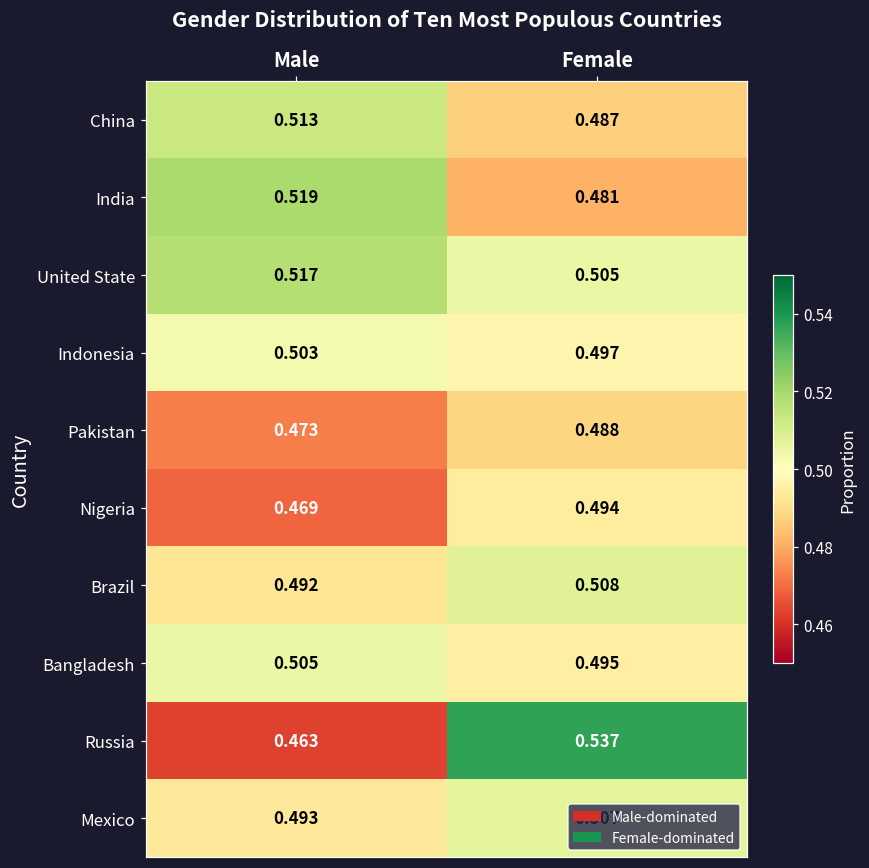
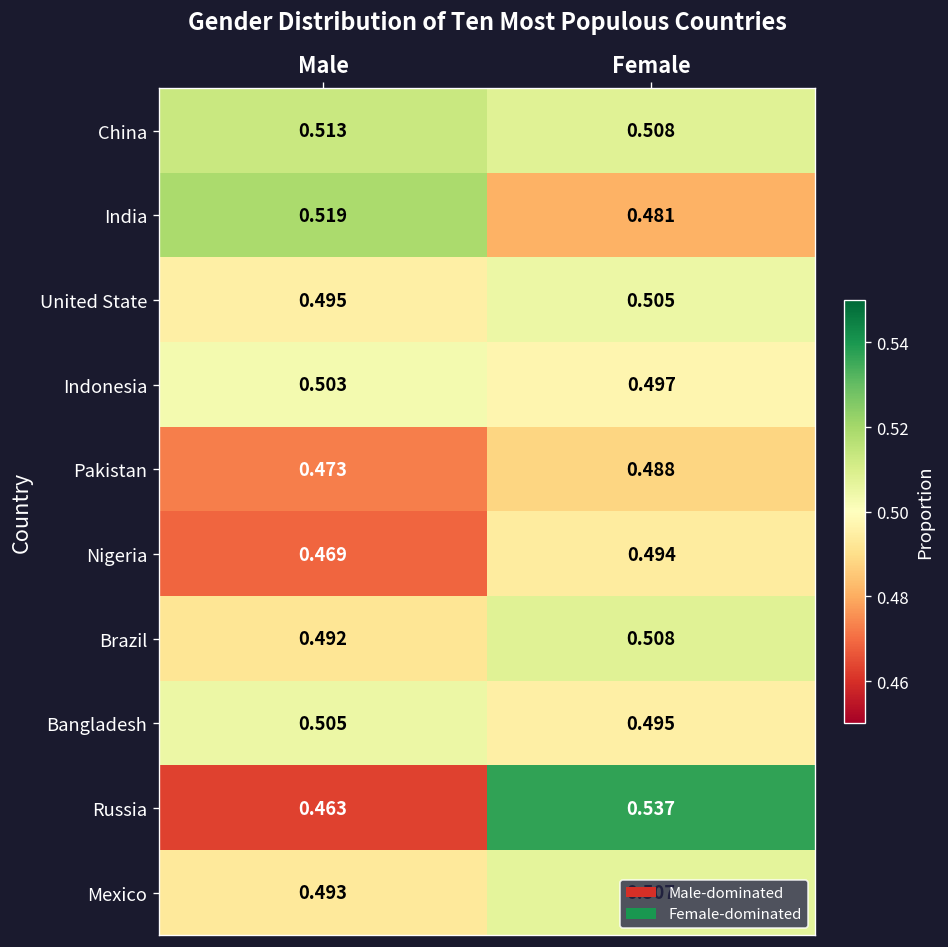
China, Female: 0.487 -> 0.508
United State, Male: 0.517 -> 0.495
